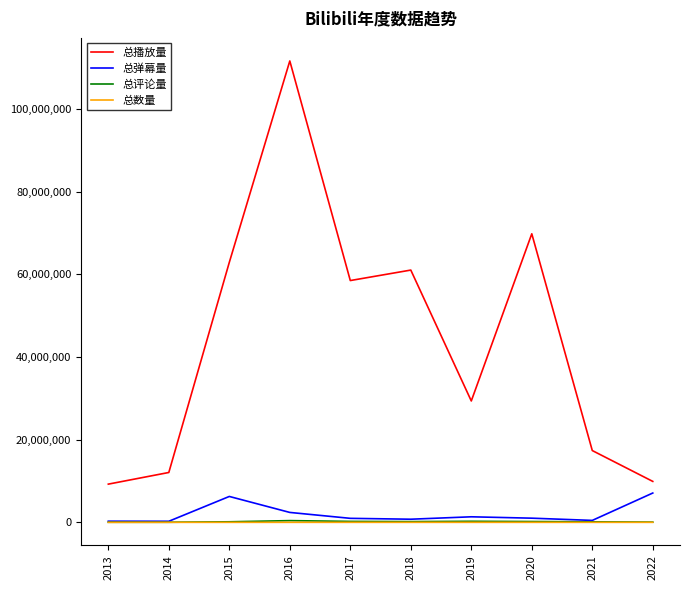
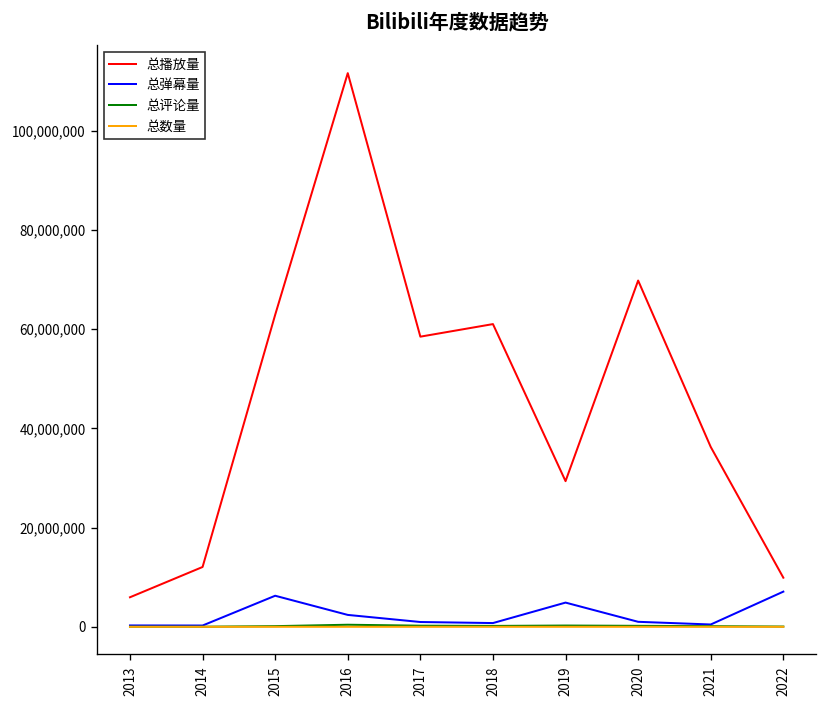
总播放量, 2013: 9,000,000 -> 6,000,000
总弹幕量, 2019: 1,000,000 -> 5,000,000
总播放量, 2021: 17,000,000 -> 36,000,000
